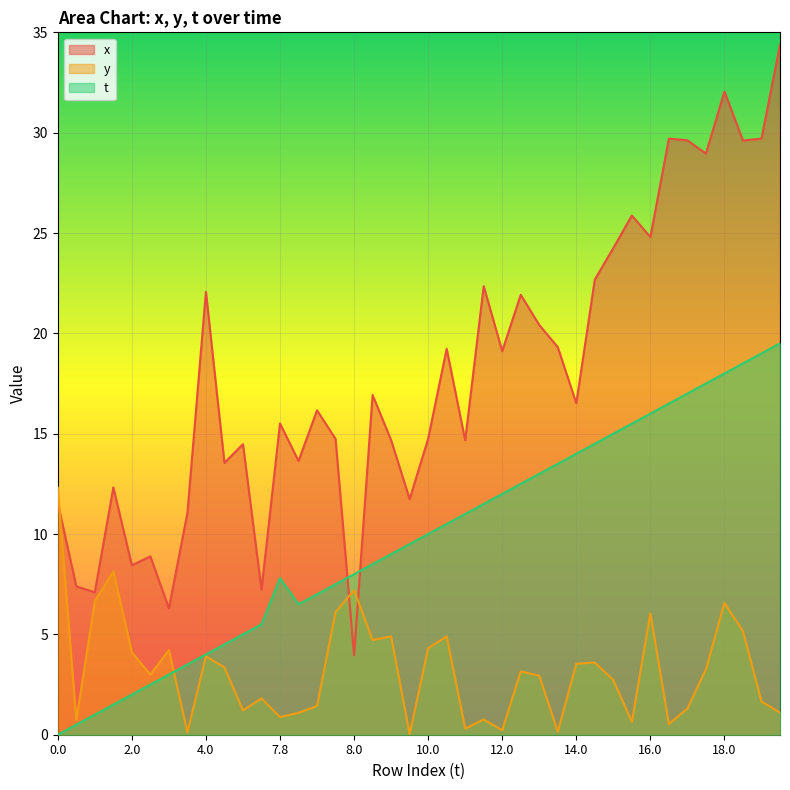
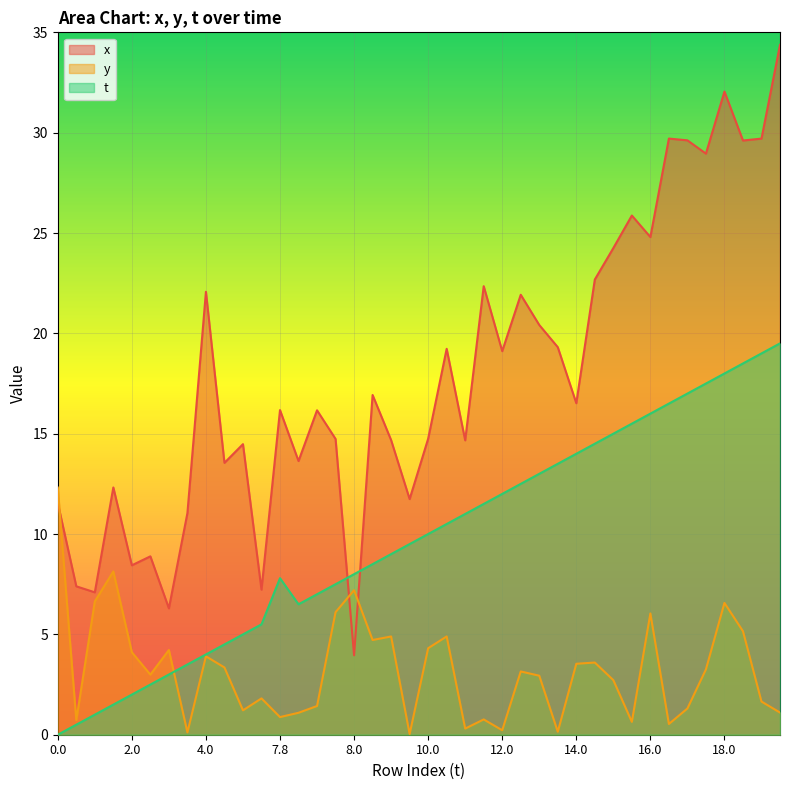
x, 7.8: 15.5 -> 16.2
